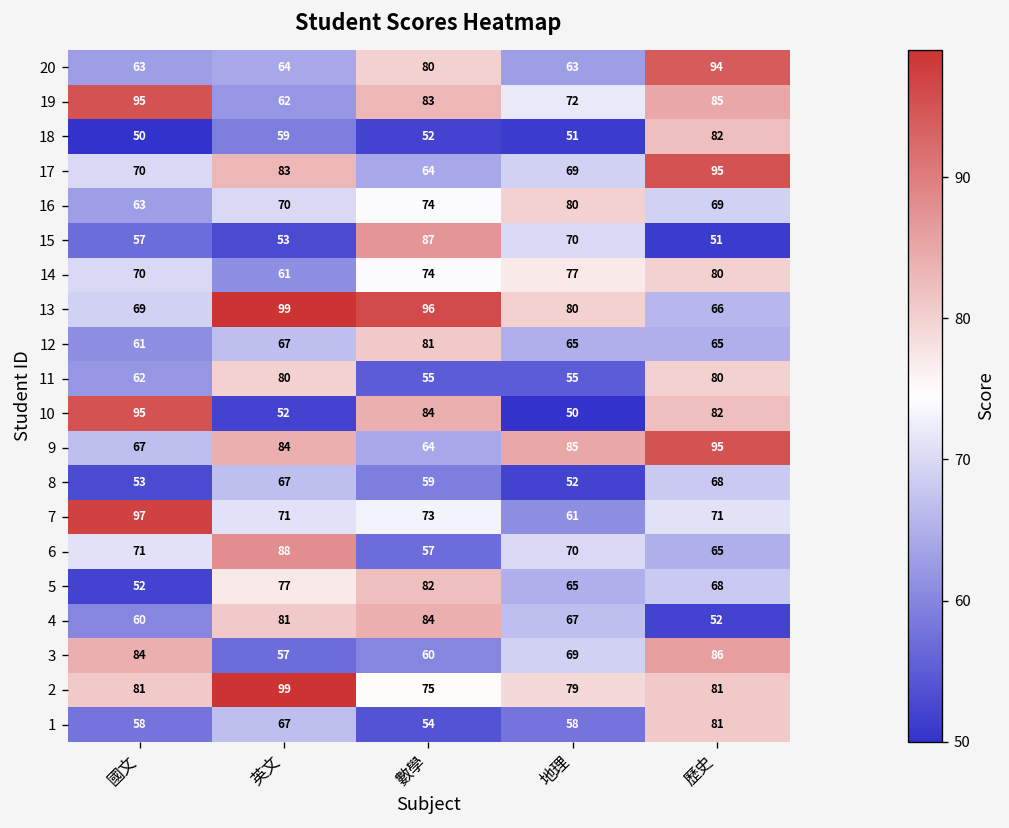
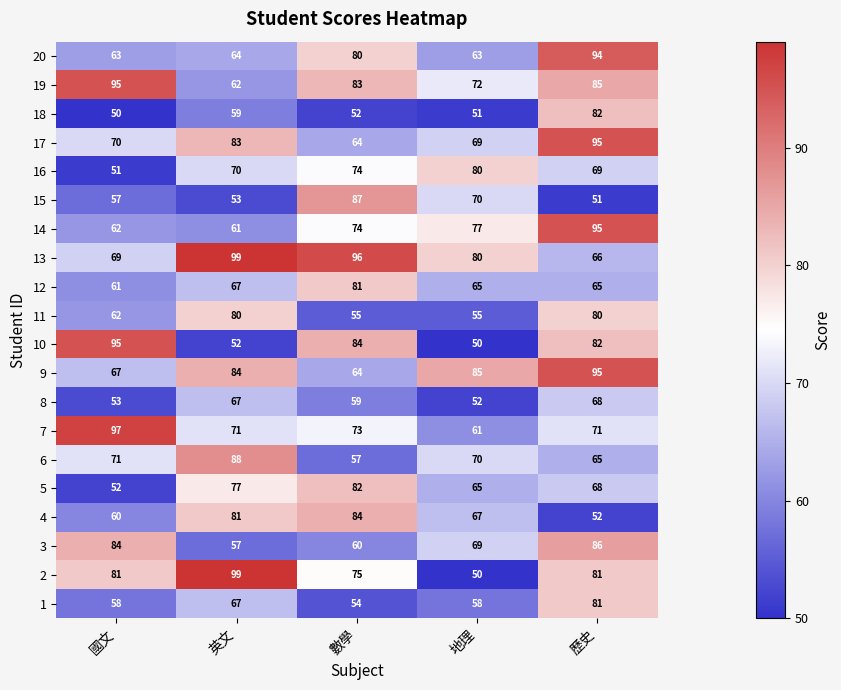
16, 國文: 63 -> 51
14, 國文: 70 -> 62
14, 歷史: 80 -> 95
2, 地理: 79 -> 50
